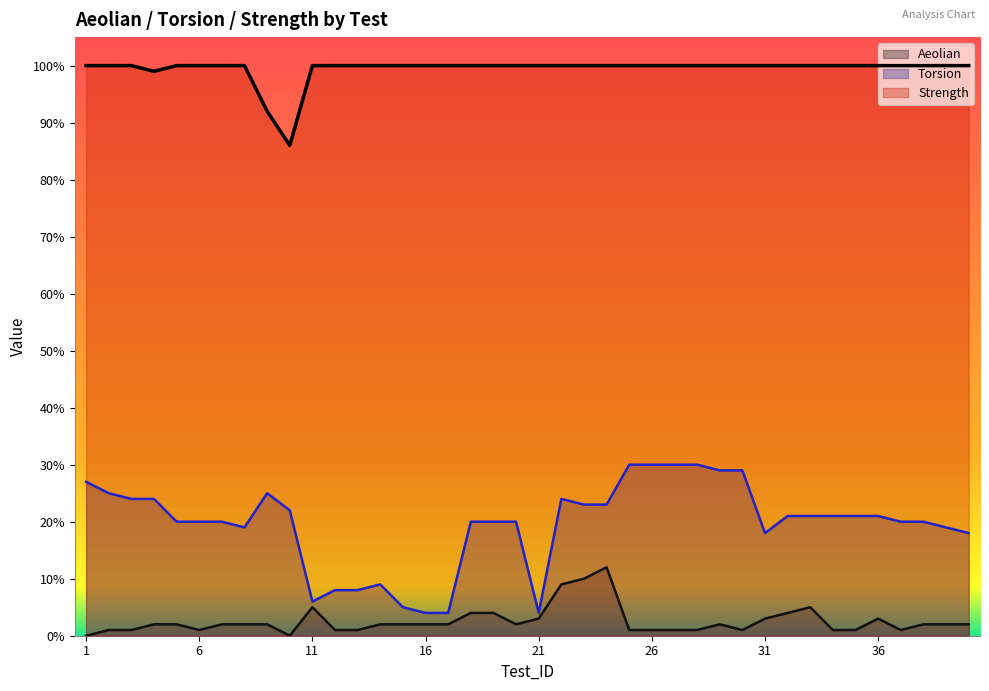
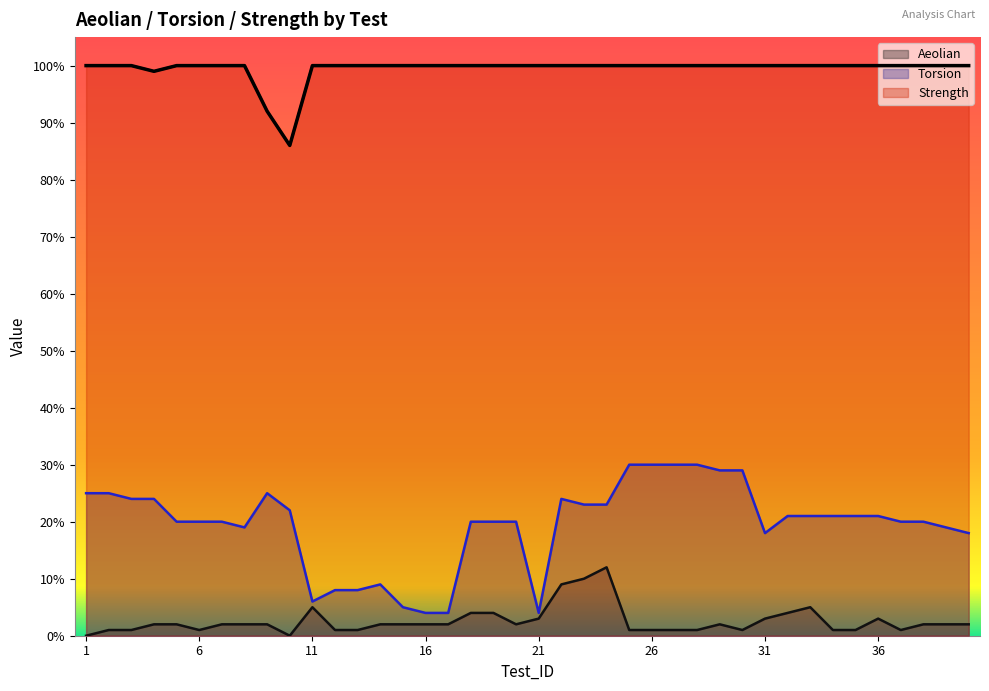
Torsion, 1: 27% -> 25%
